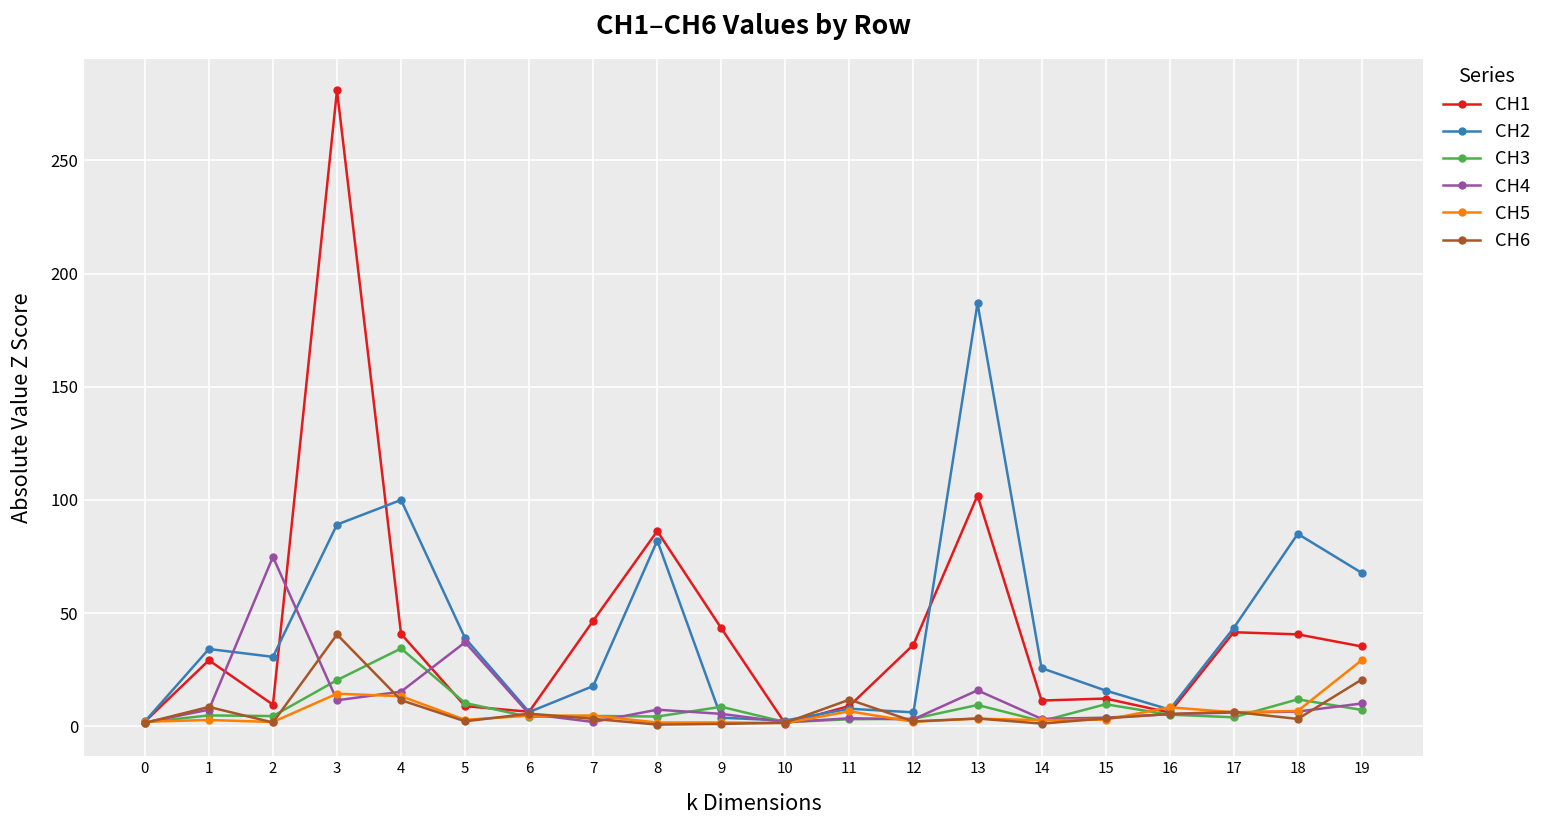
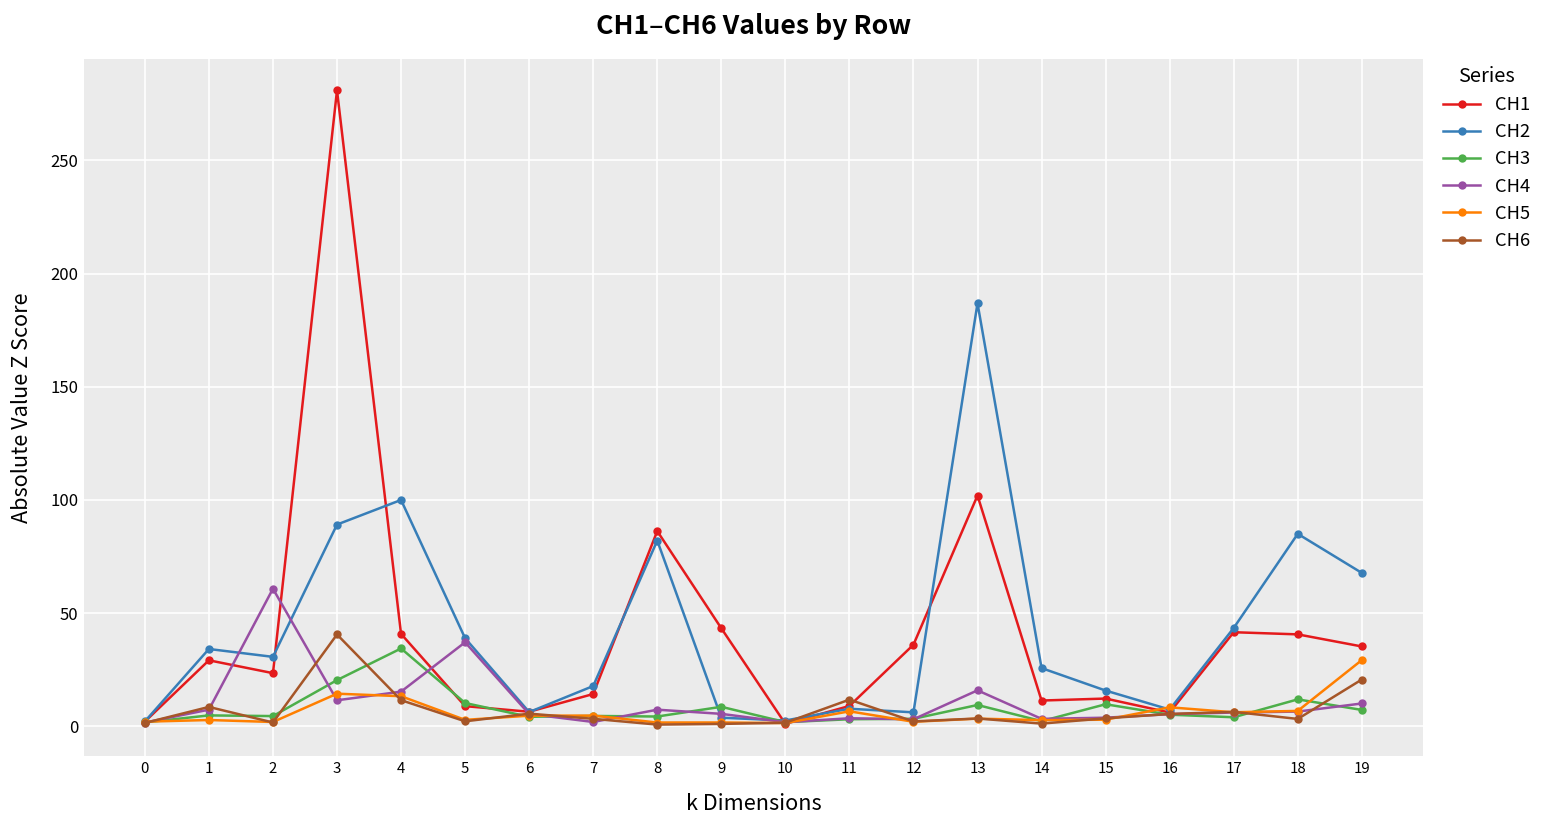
CH1, 2: 10 -> 24
CH4, 2: 75 -> 61
CH1, 7: 47 -> 14
